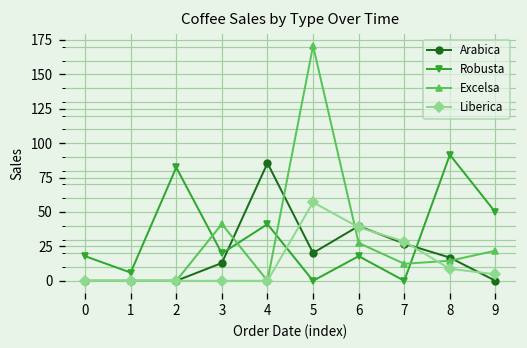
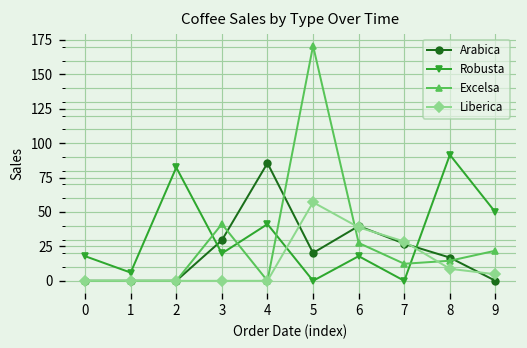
Arabica, 3: 13 -> 29
